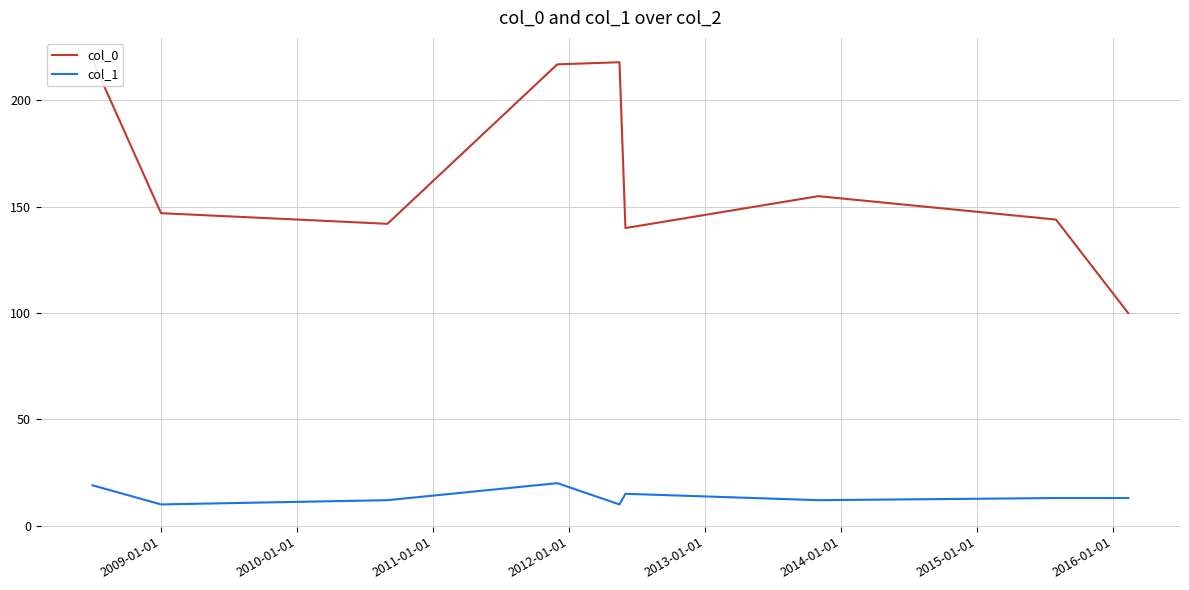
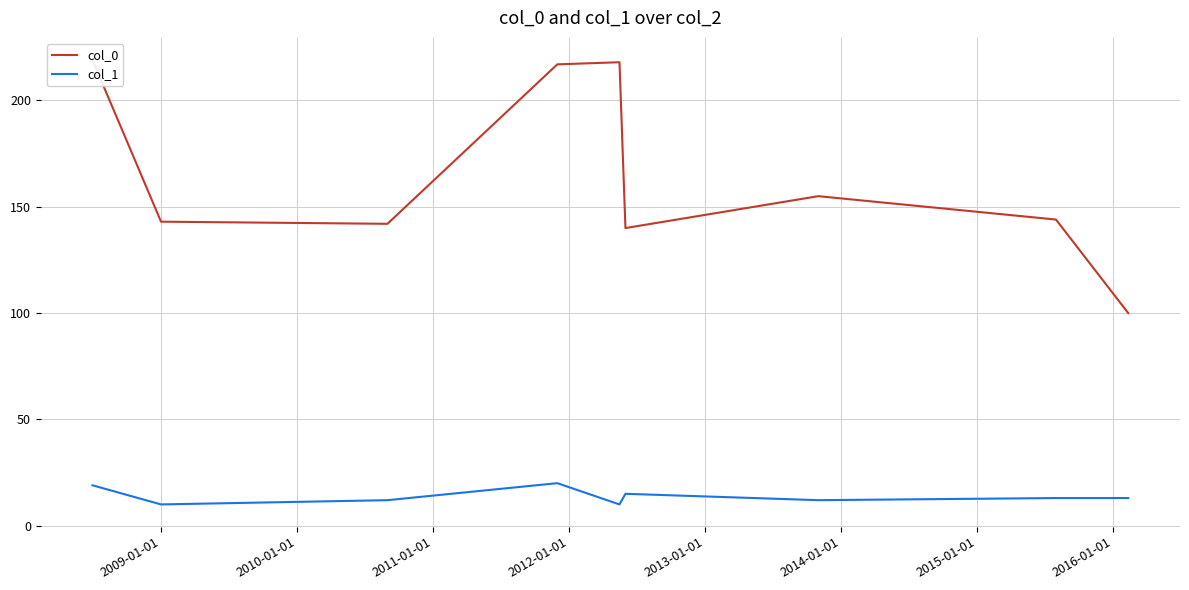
col_0, 2009-01-01: 147 -> 143
